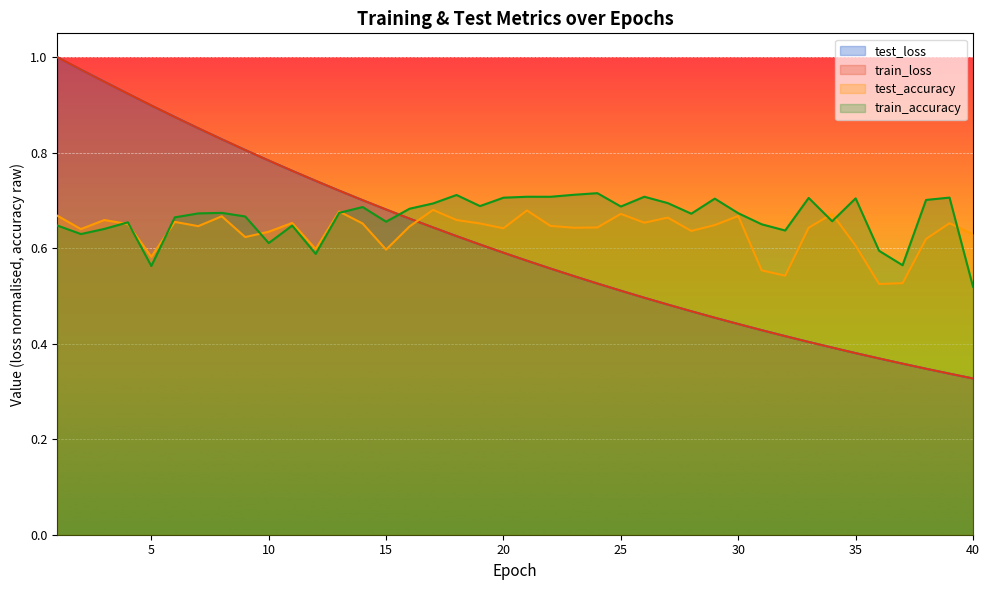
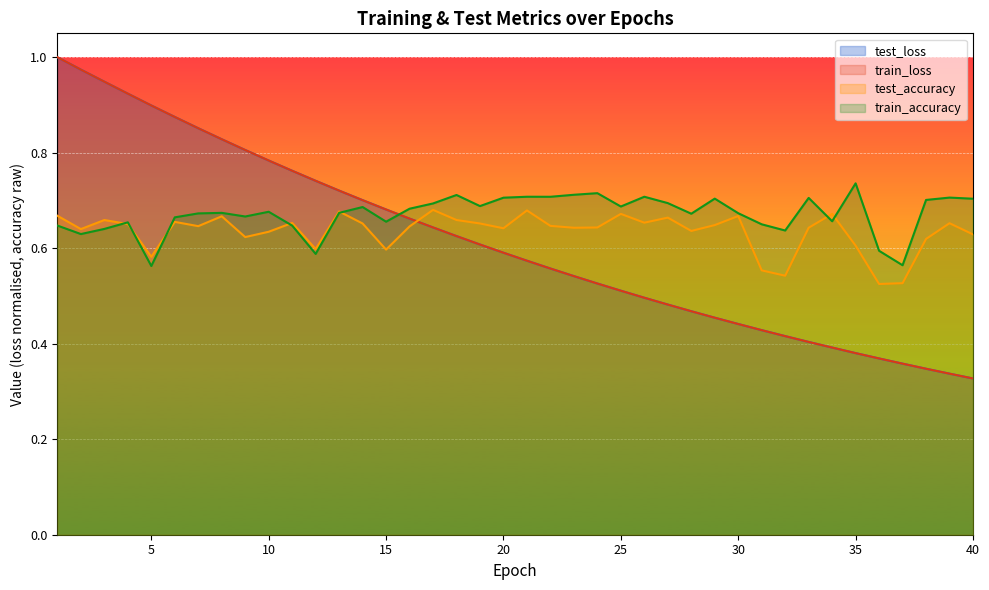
train_accuracy, 10: 0.61 -> 0.68
train_accuracy, 35: 0.70 -> 0.74
train_accuracy, 40: 0.52 -> 0.70
